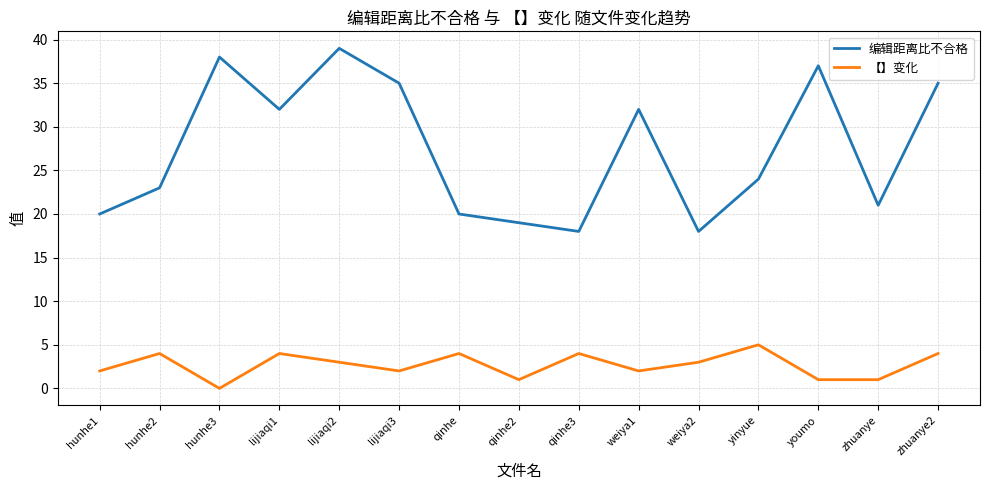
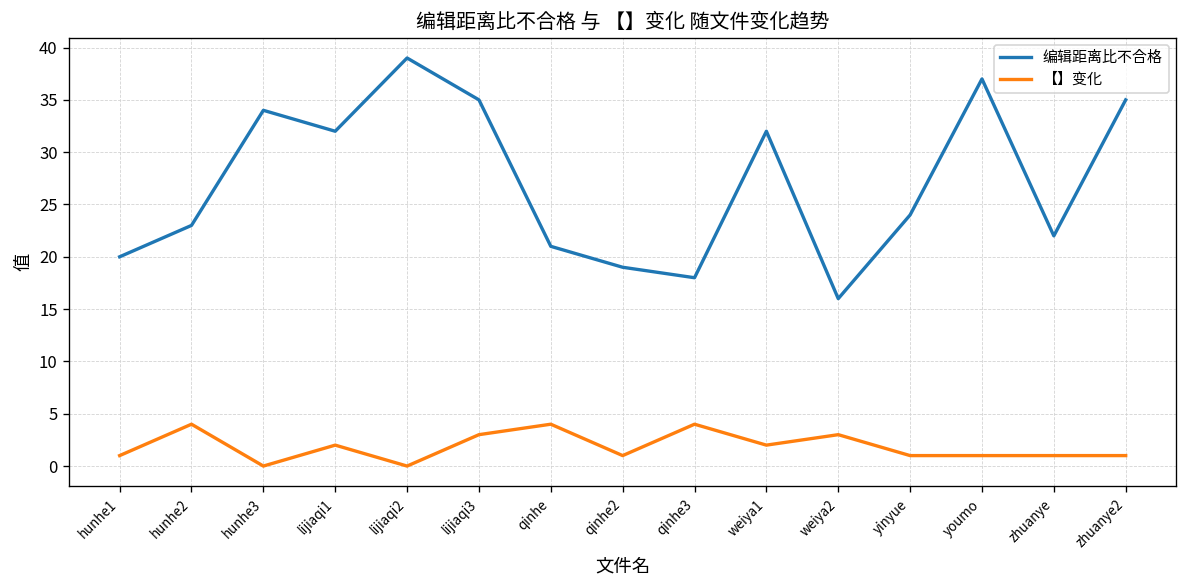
【】变化, hunhe1: 2 -> 1
编辑距离比不合格, hunhe3: 38 -> 34
【】变化, lijiaqi1: 4 -> 2
【】变化, lijiaqi2: 3 -> 0
【】变化, lijiaqi3: 2 -> 3
编辑距离比不合格, qinhe: 20 -> 21
编辑距离比不合格, weiya2: 18 -> 16
【】变化, yinyue: 5 -> 1
编辑距离比不合格, zhuanye: 21 -> 22
【】变化, zhuanye2: 4 -> 1
